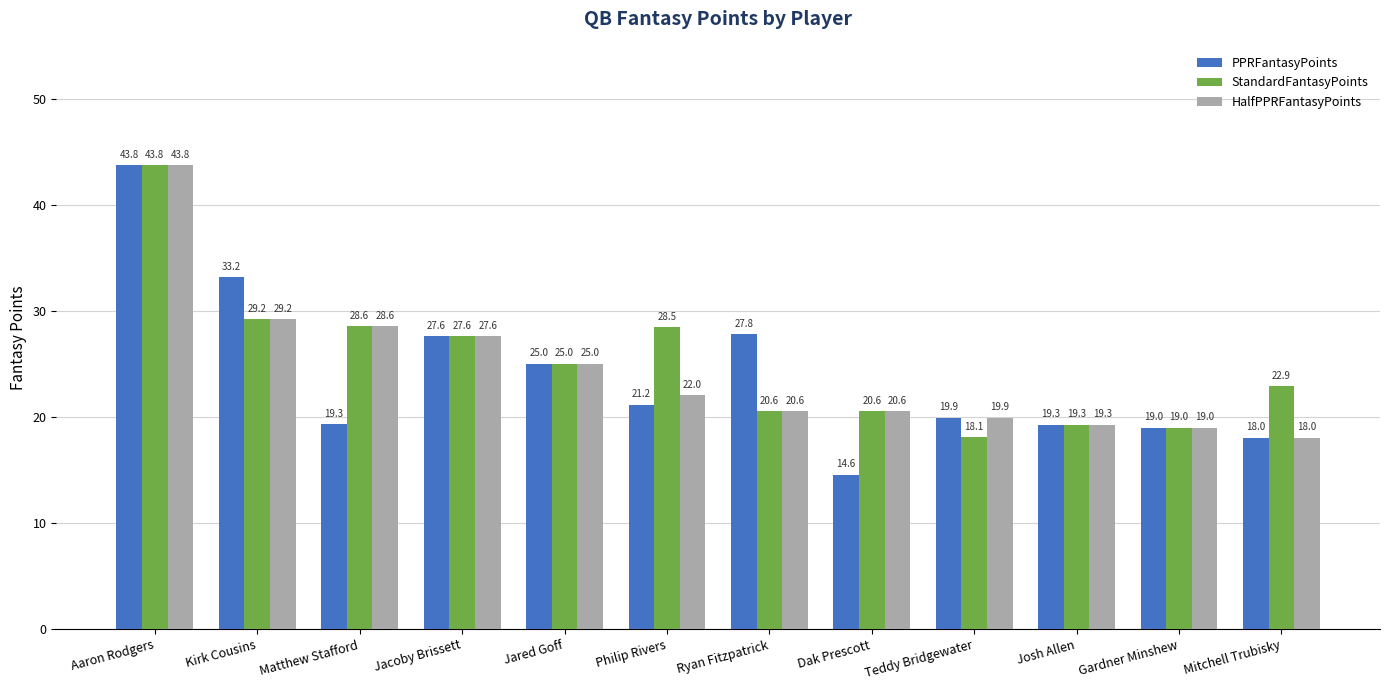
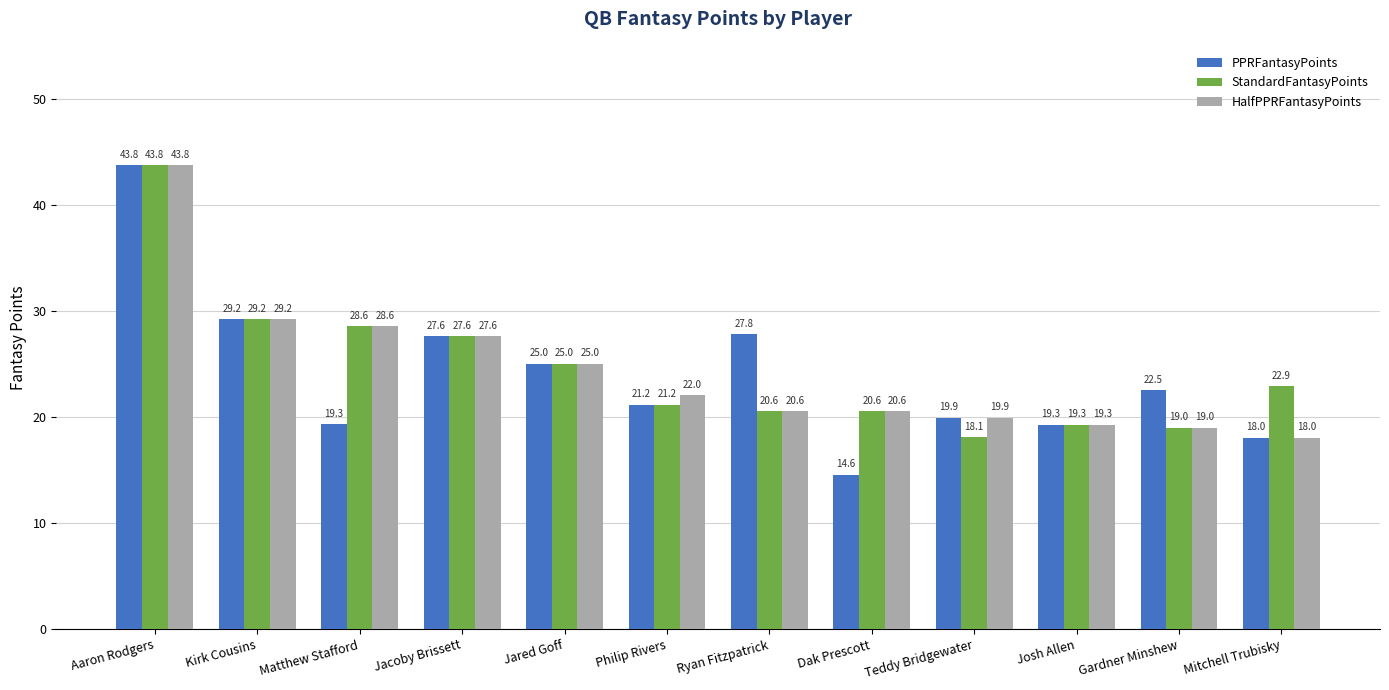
PPRFantasyPoints, Kirk Cousins: 33.2 -> 29.2
StandardFantasyPoints, Philip Rivers: 28.5 -> 21.2
PPRFantasyPoints, Gardner Minshew: 19.0 -> 22.5
